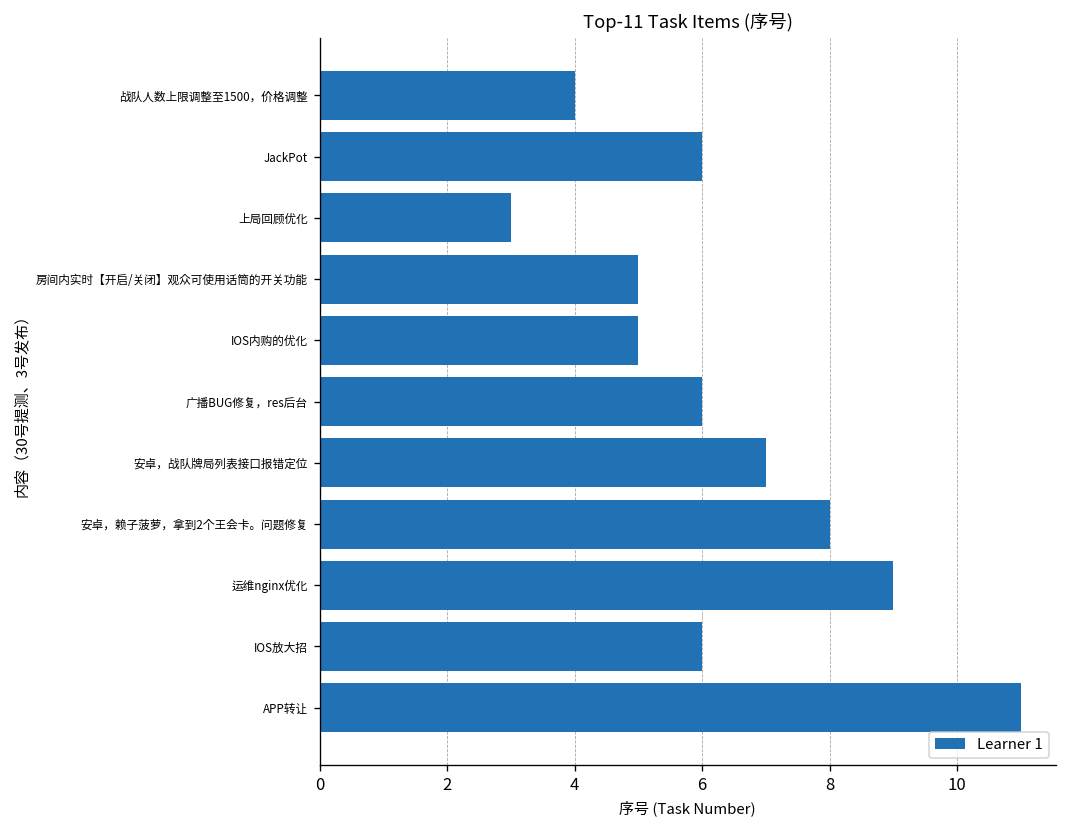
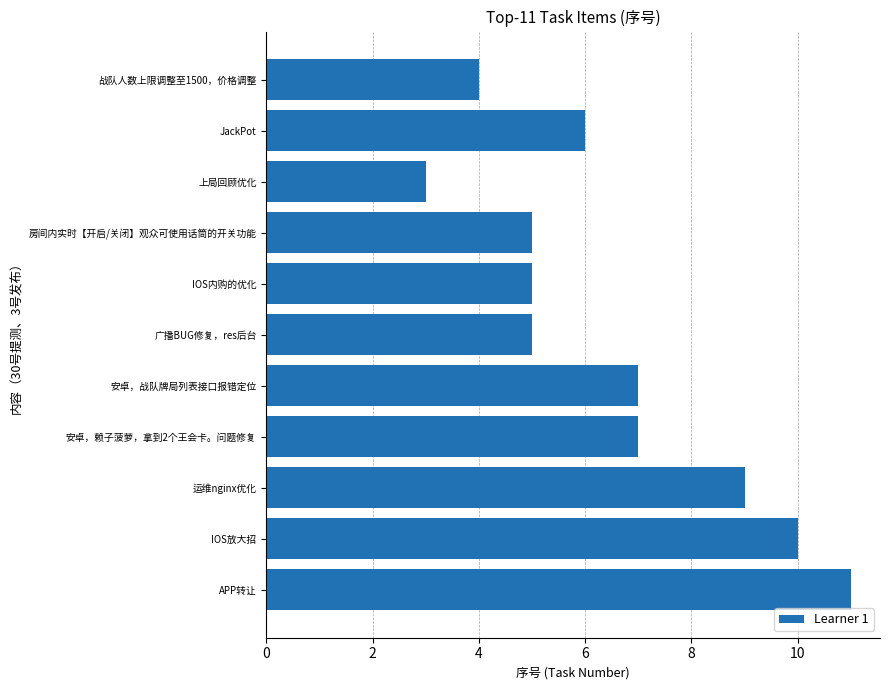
广播BUG修复，res后台: 6 -> 5
安卓，赖子菠萝，拿到2个王会卡。问题修复: 8 -> 7
IOS放大招: 6 -> 10
